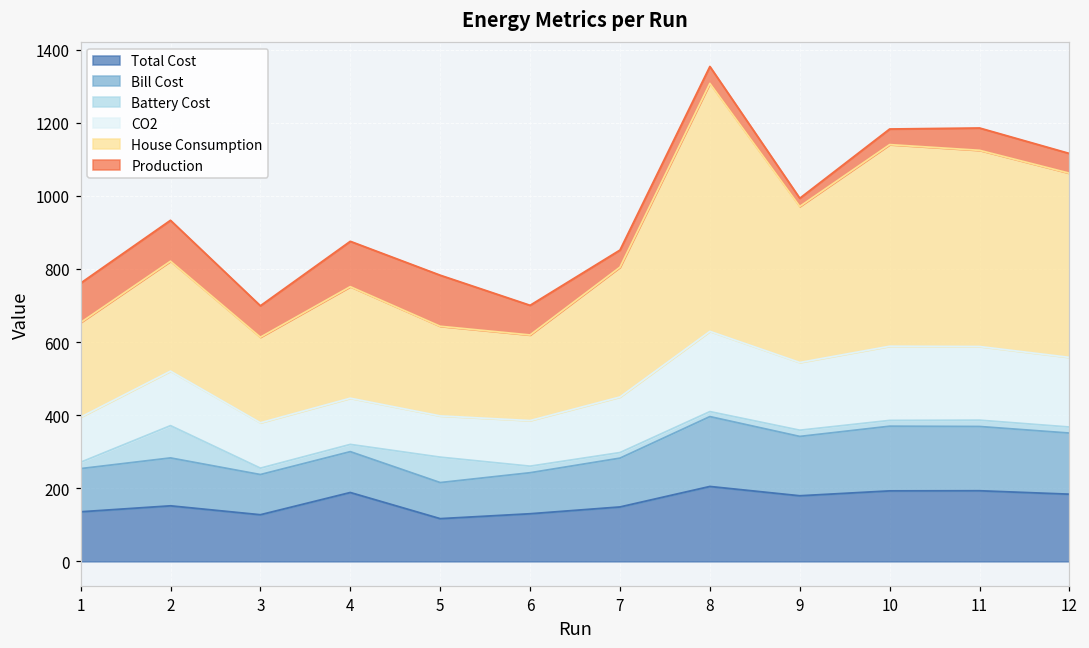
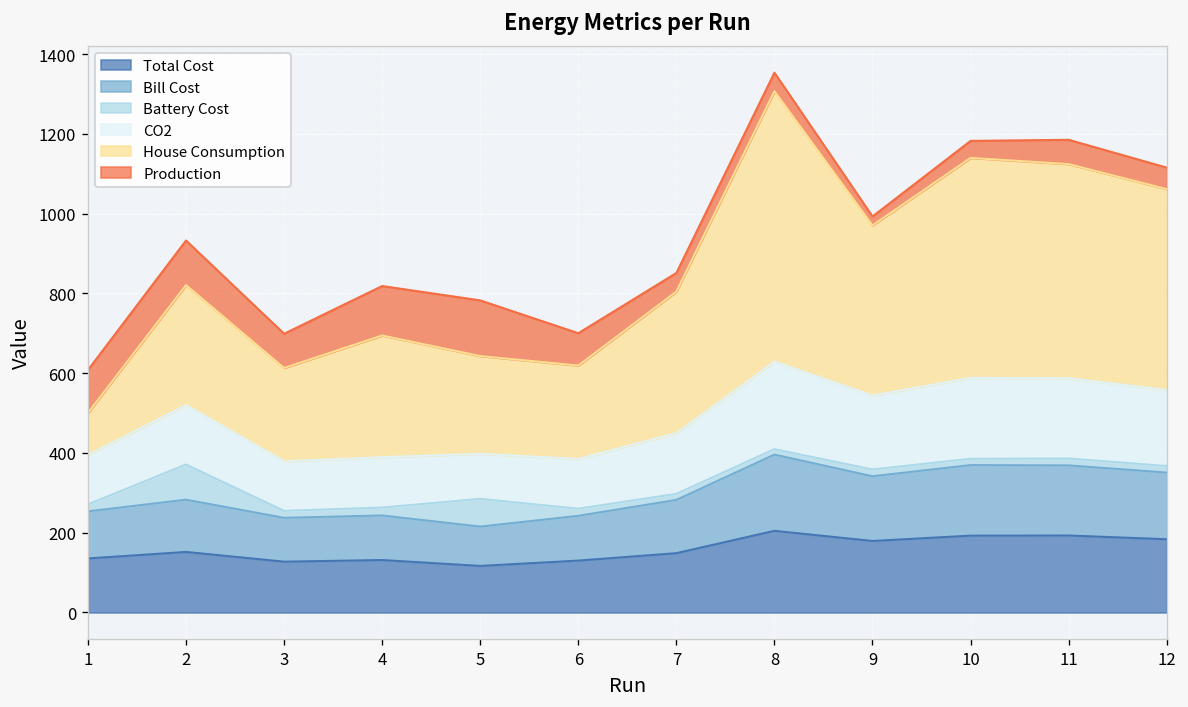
House Consumption, 1: 260 -> 110
Total Cost, 4: 190 -> 130
